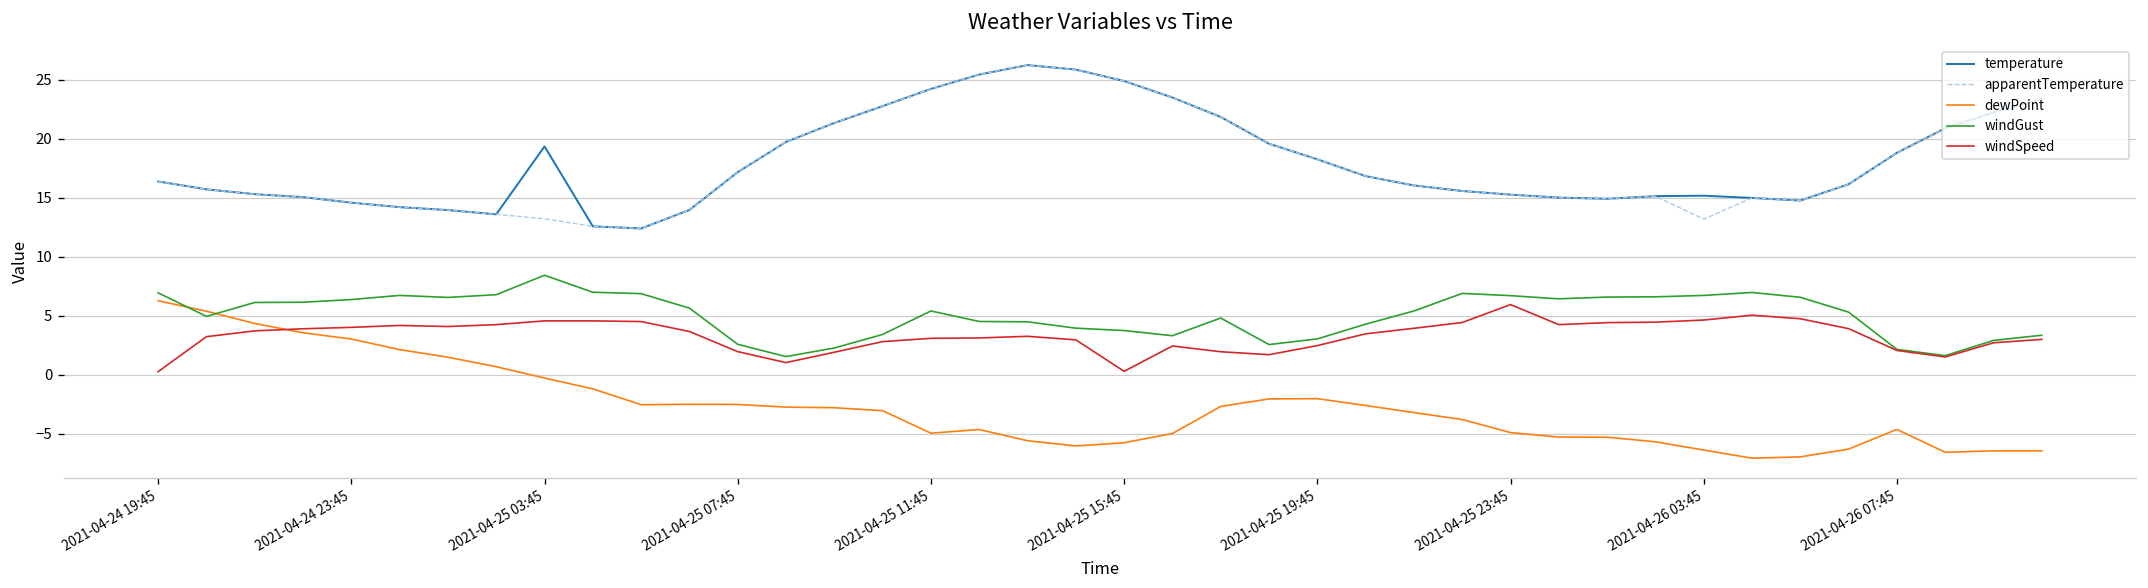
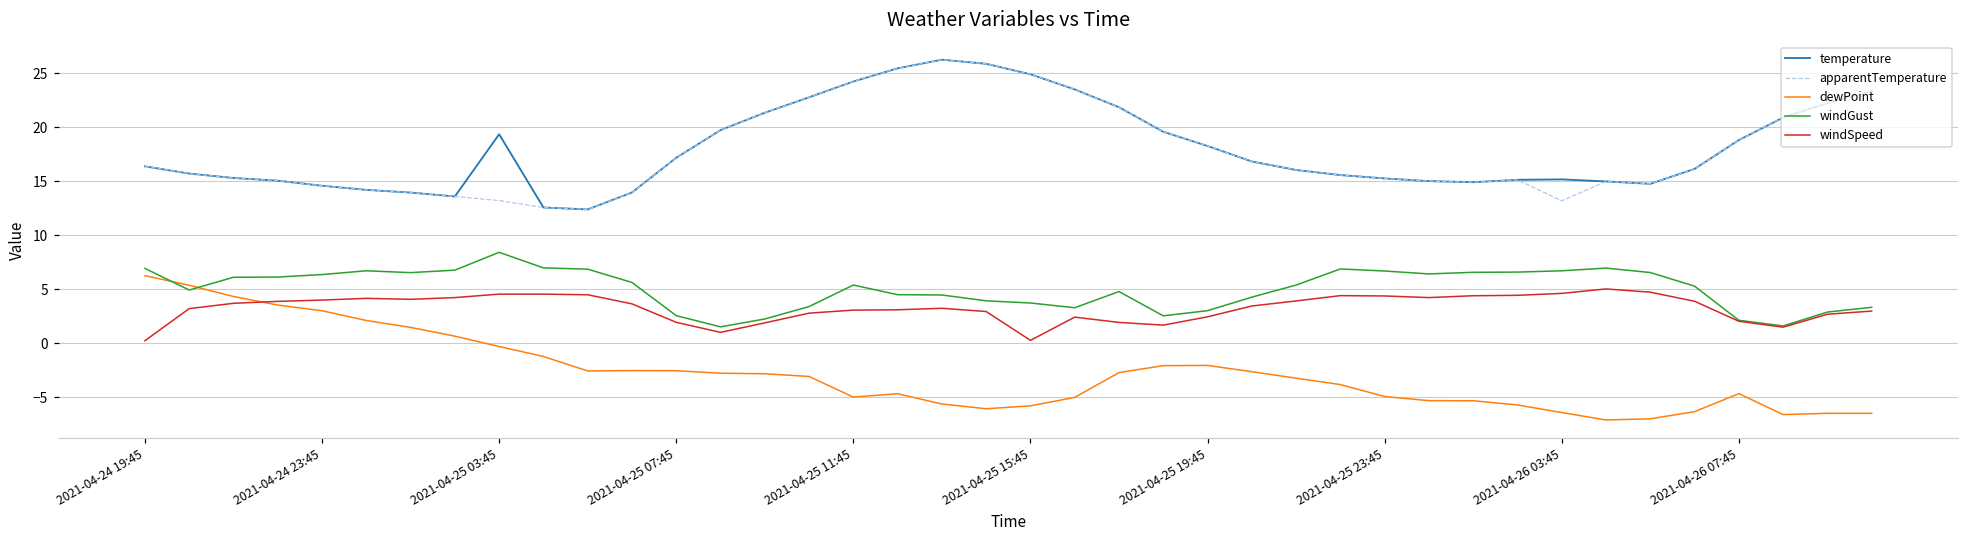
windSpeed, 2021-04-25 23:45: 6 -> 4
